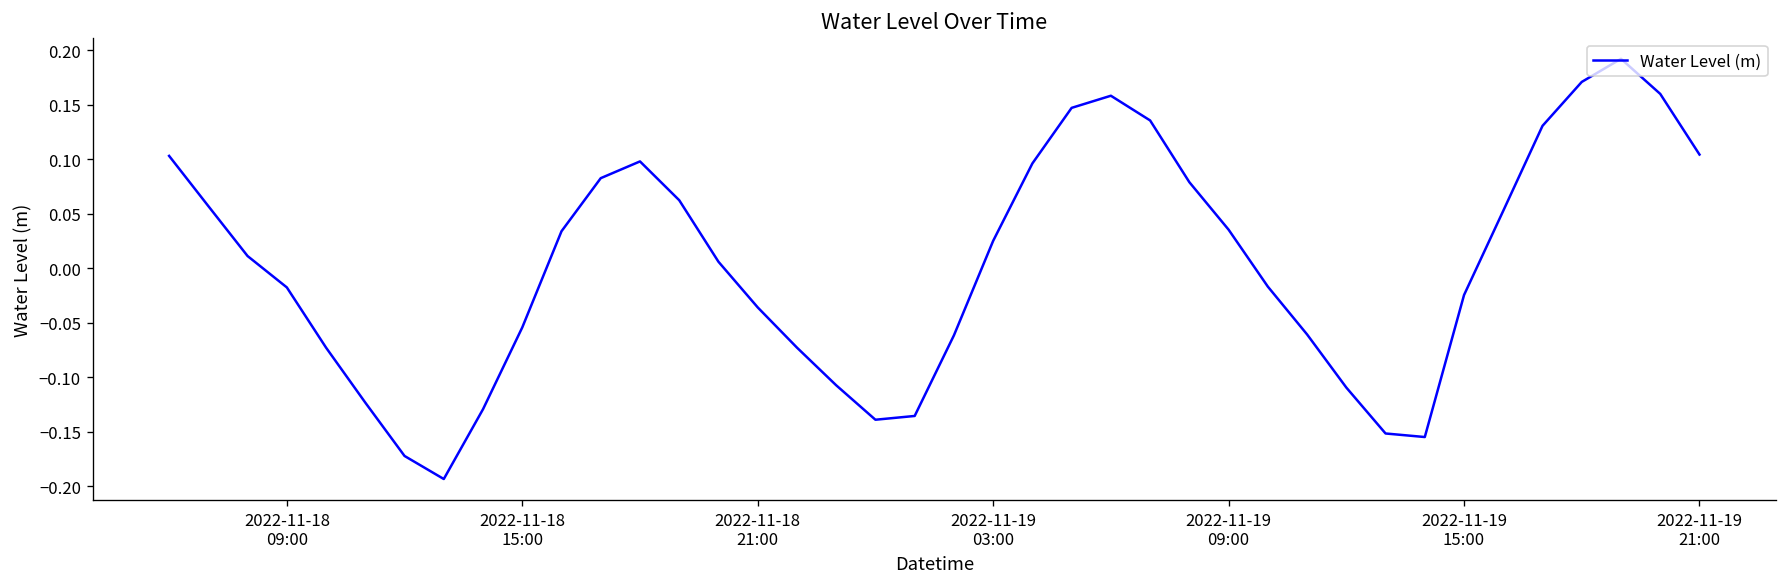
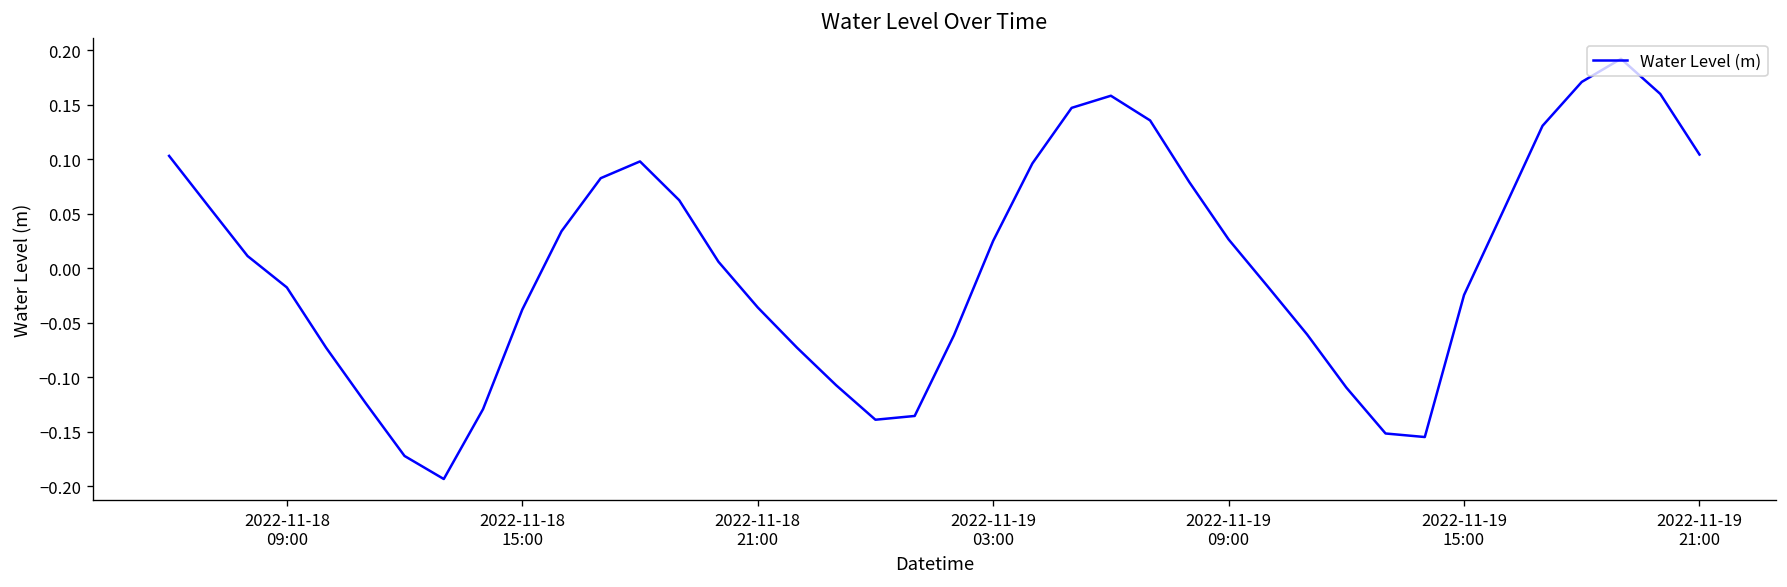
2022-11-18 15:00: -0.05 -> -0.04
2022-11-19 09:00: 0.04 -> 0.03
